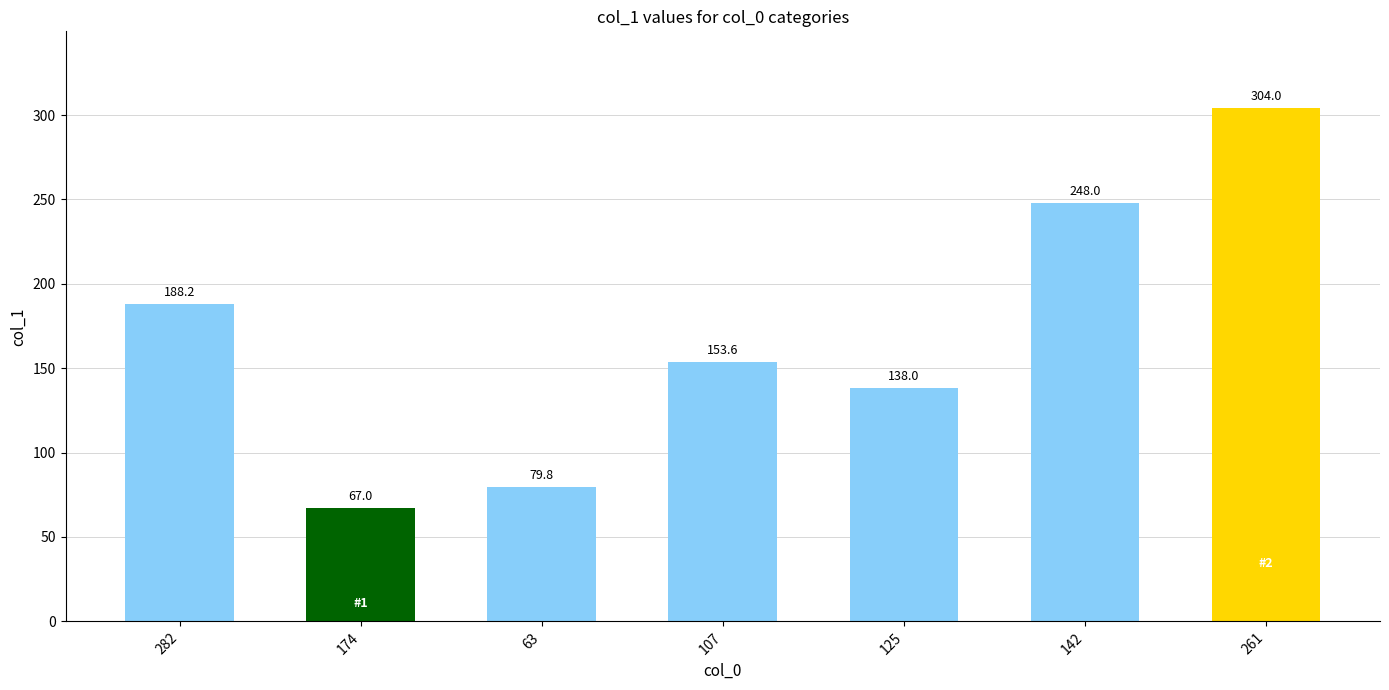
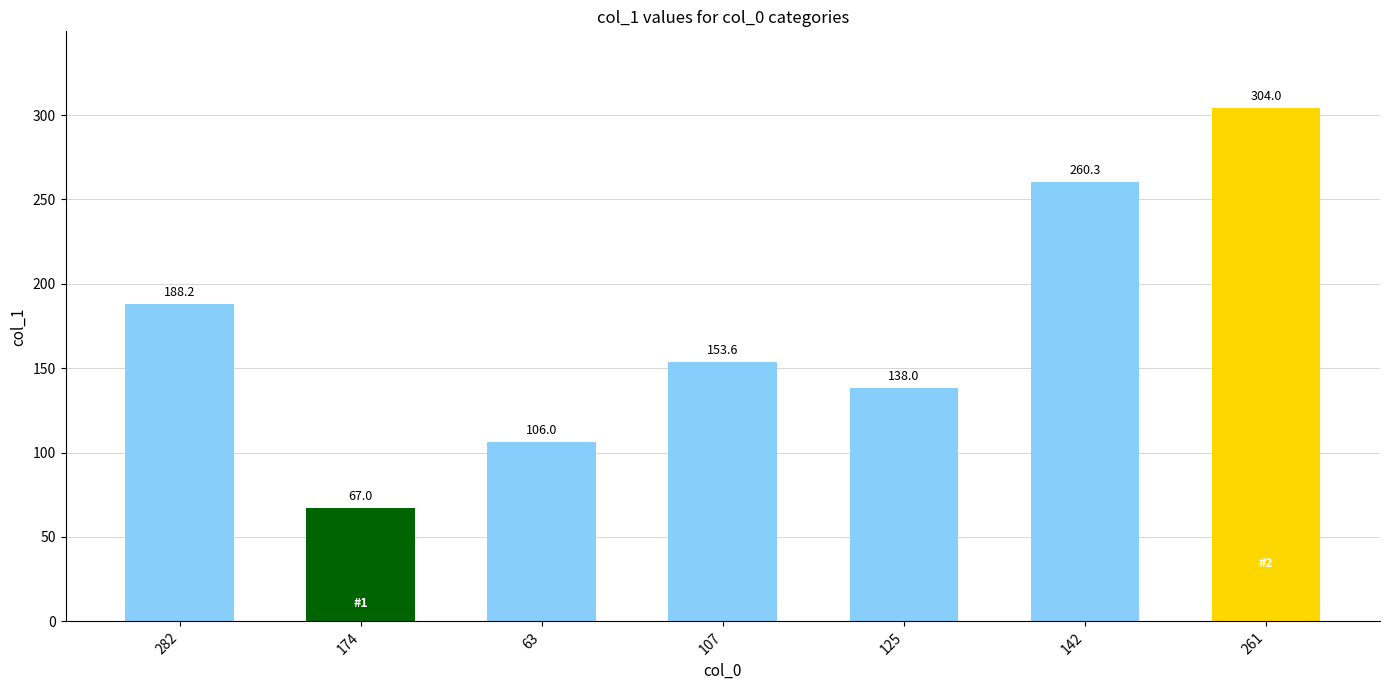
63: 79.8 -> 106.0
142: 248.0 -> 260.3
